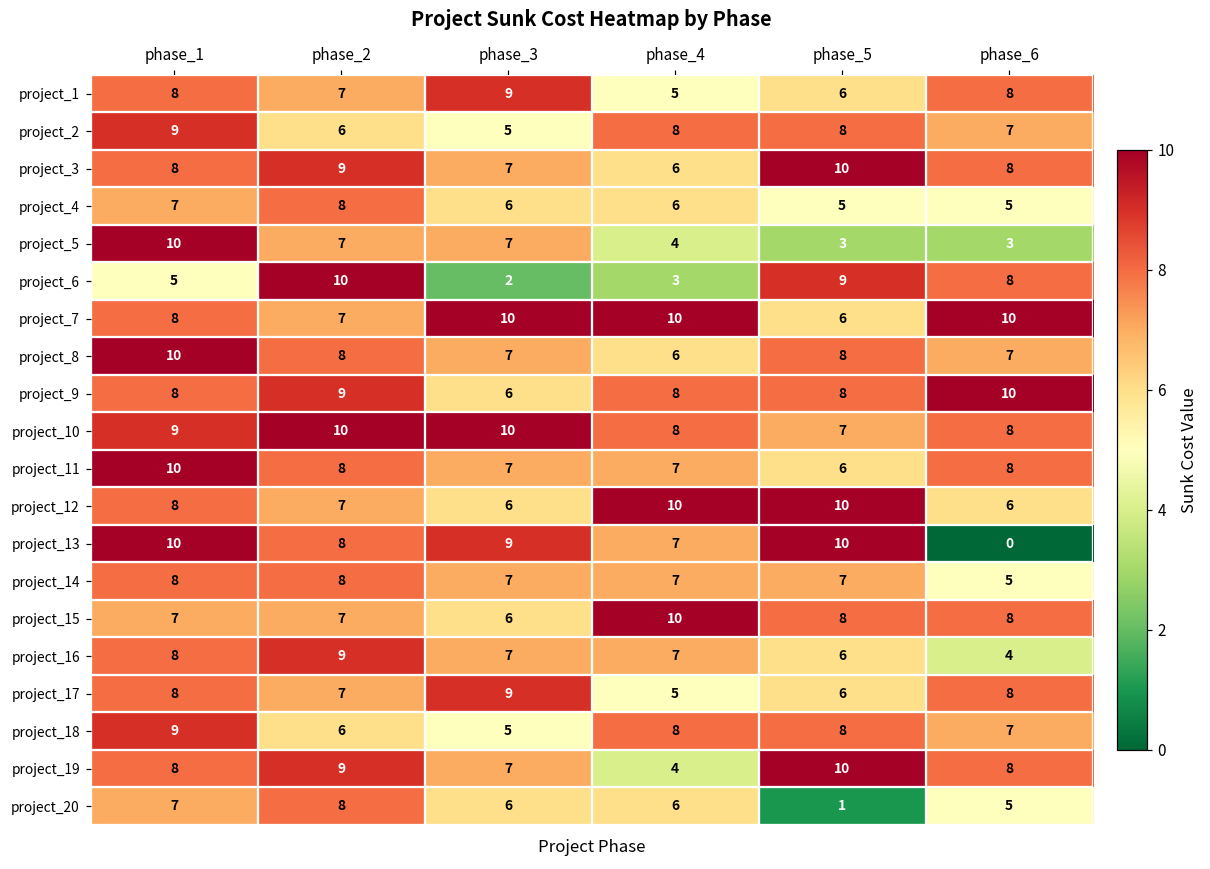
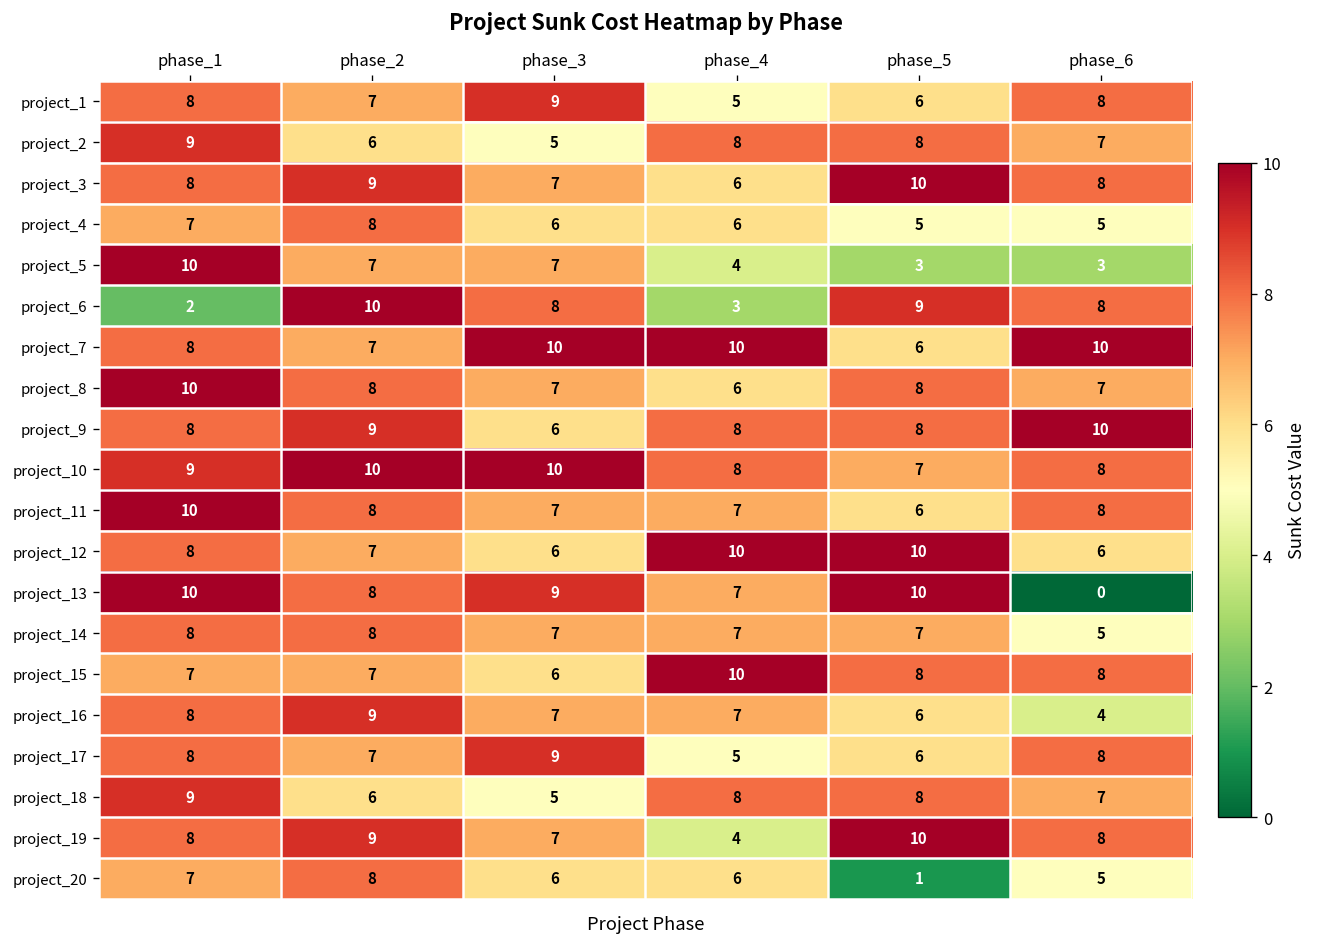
project_6, phase_1: 5 -> 2
project_6, phase_3: 2 -> 8
